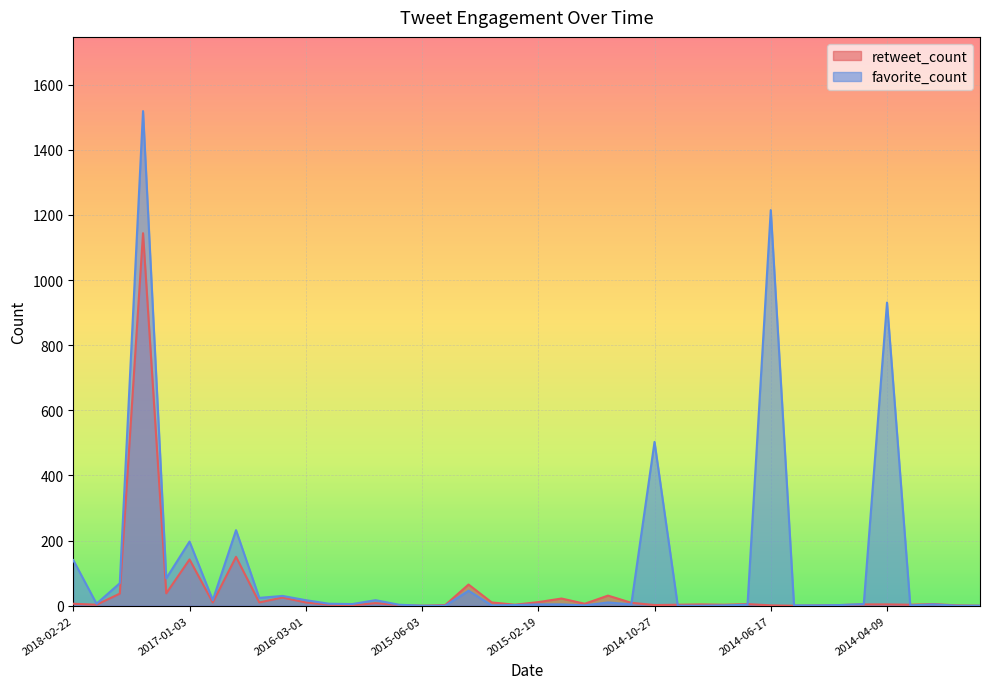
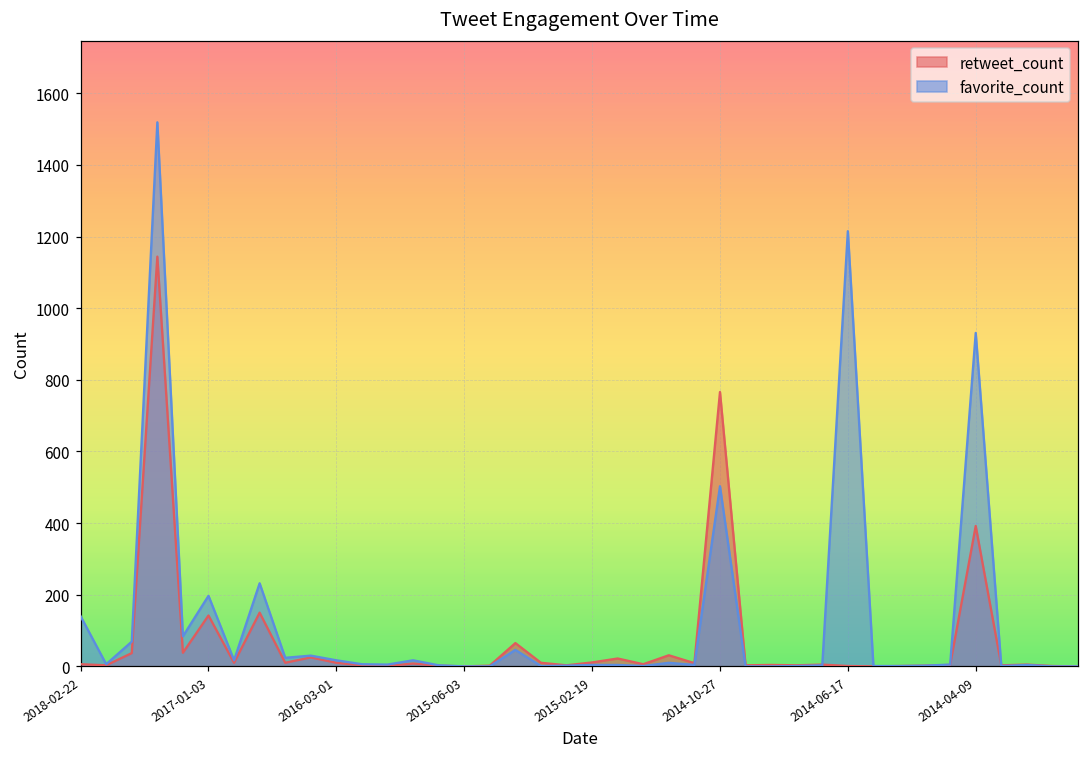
retweet_count, 2014-10-27: 0 -> 770
retweet_count, 2014-04-09: 0 -> 390
